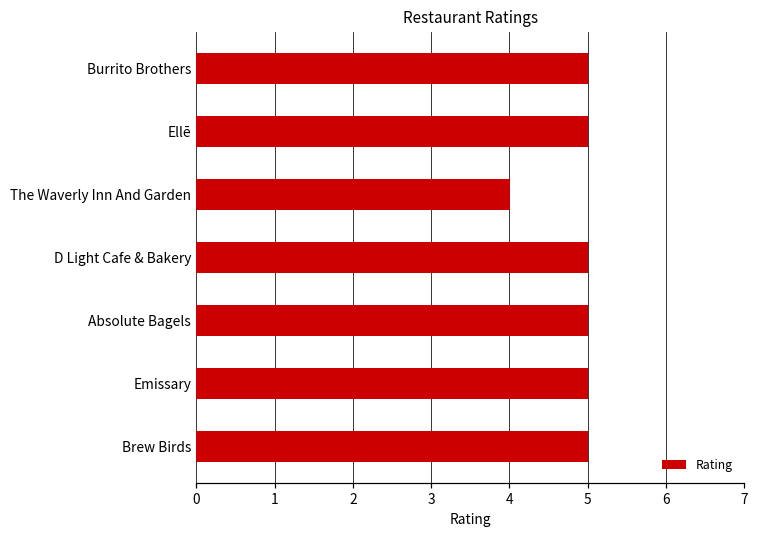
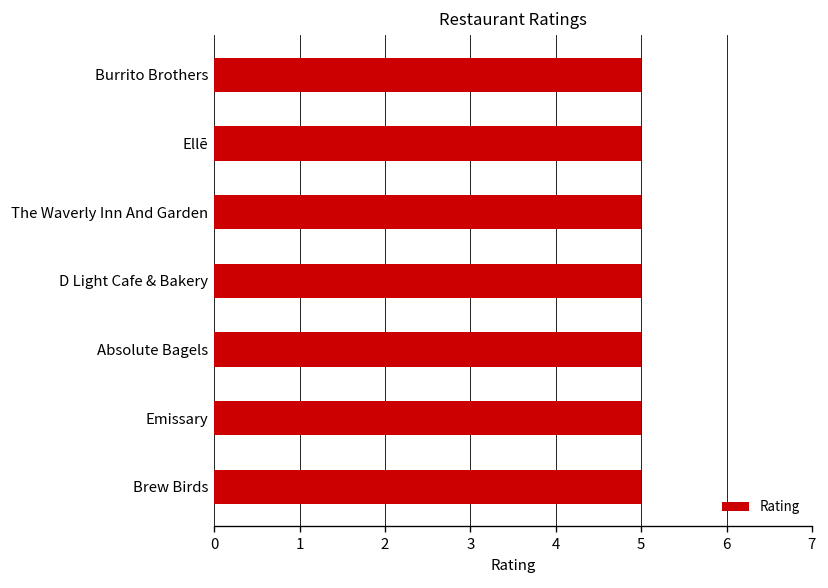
The Waverly Inn And Garden: 4 -> 5
